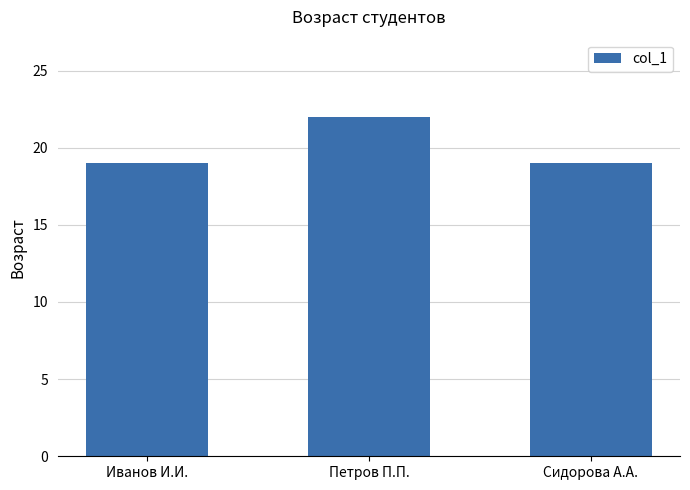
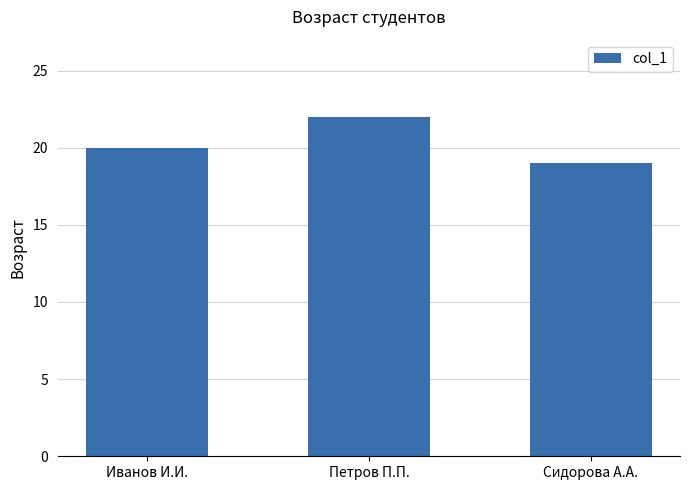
Иванов И.И.: 19 -> 20
